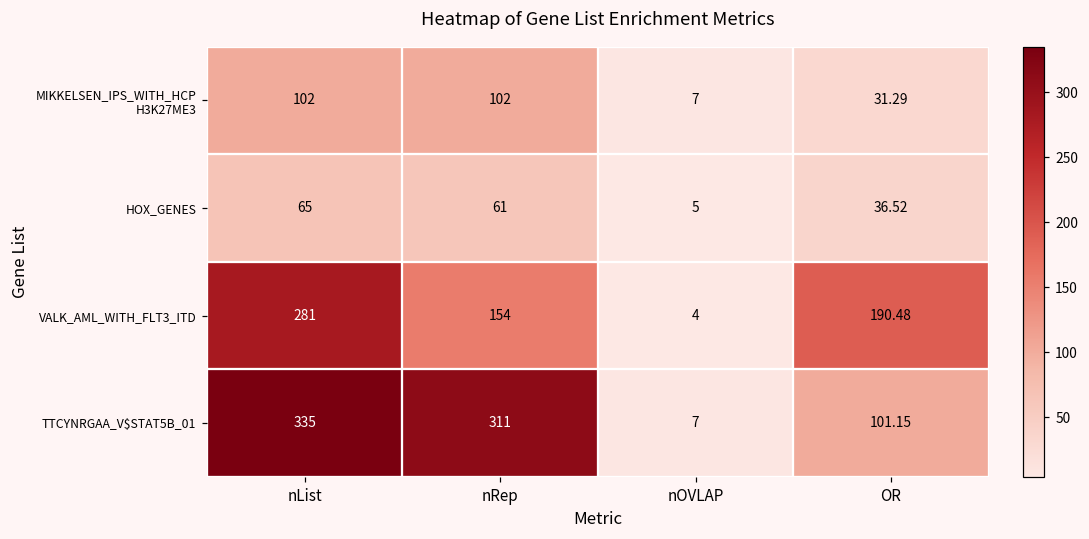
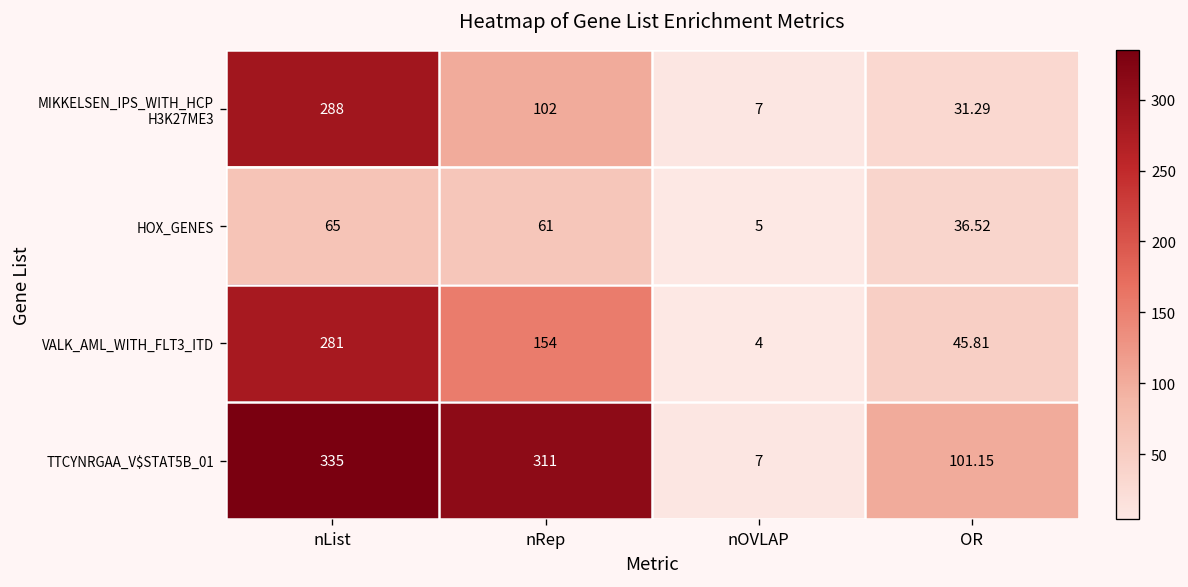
MIKKELSEN_IPS_WITH_HCP H3K27ME3, nList: 102 -> 288
VALK_AML_WITH_FLT3_ITD, OR: 190.48 -> 45.81
